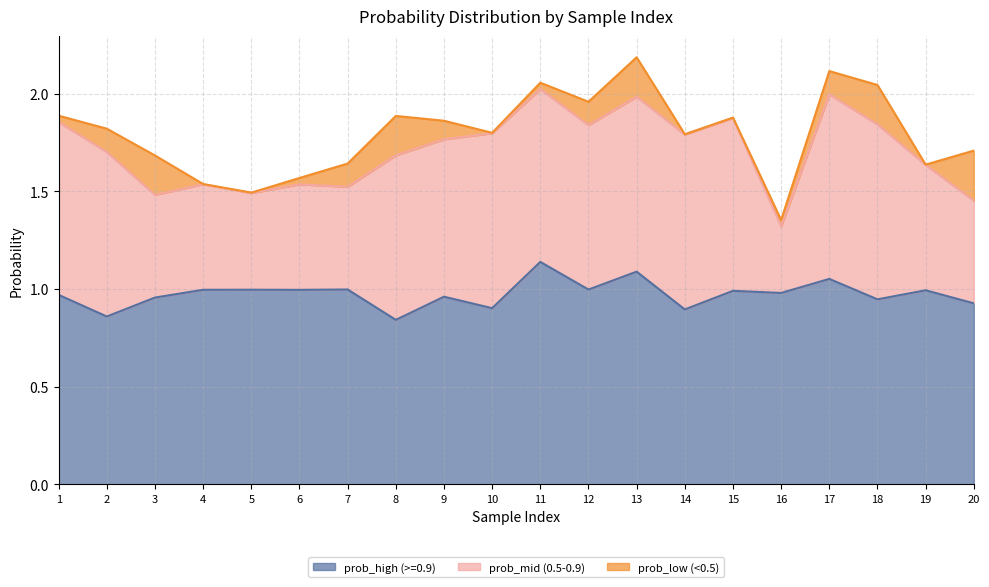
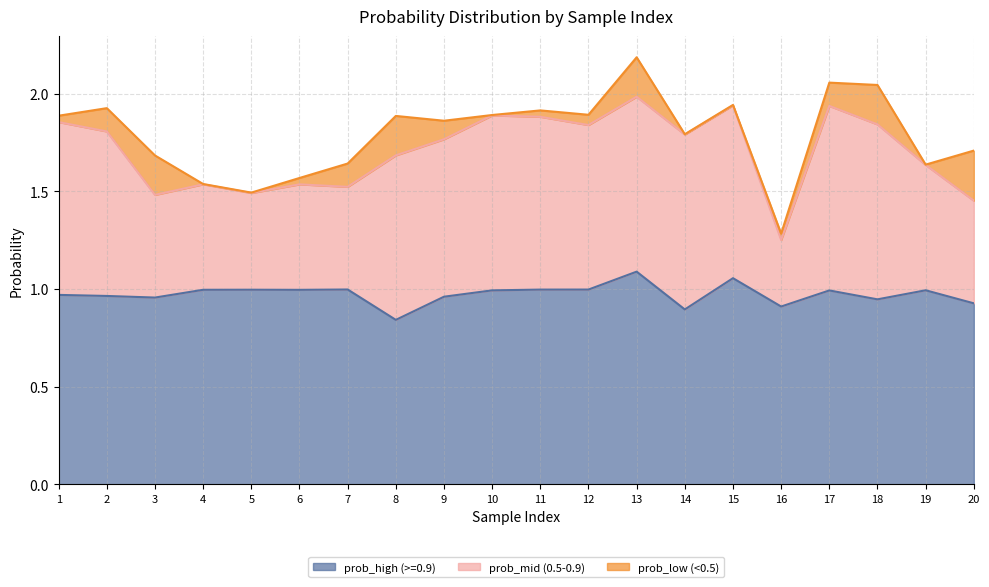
prob_high (>=0.9), 2: 0.86 -> 0.96
prob_high (>=0.9), 10: 0.90 -> 0.99
prob_high (>=0.9), 11: 1.14 -> 1.00
prob_low (<0.5), 12: 0.12 -> 0.05
prob_high (>=0.9), 15: 0.99 -> 1.06
prob_high (>=0.9), 16: 0.98 -> 0.91
prob_high (>=0.9), 17: 1.05 -> 0.99
